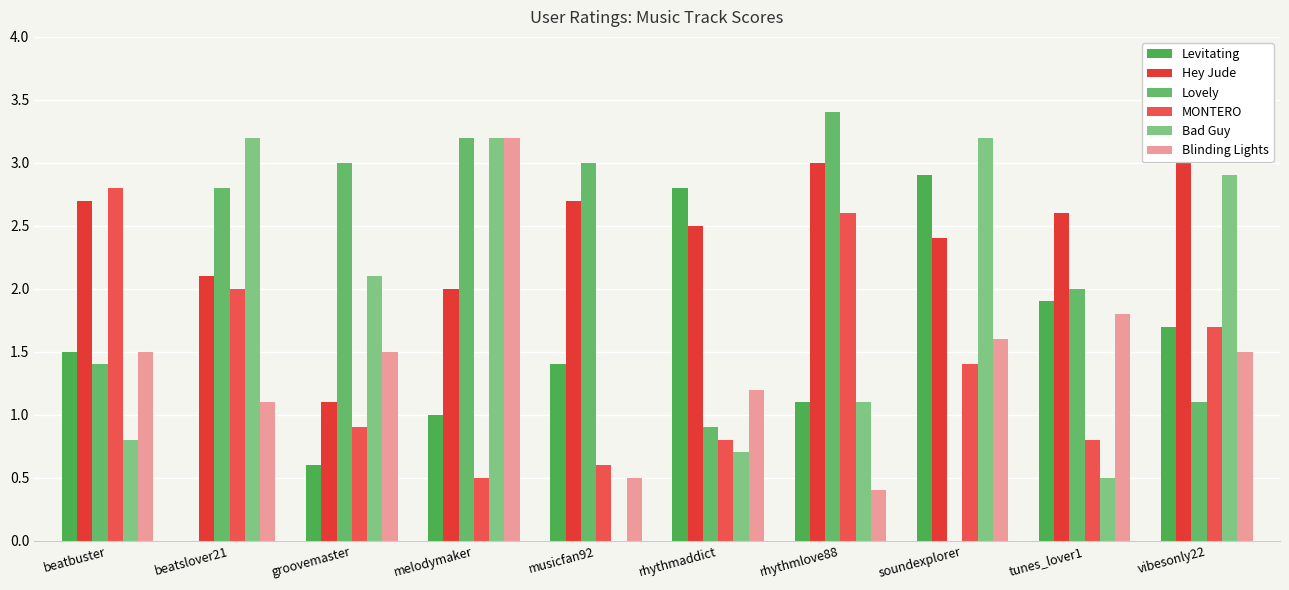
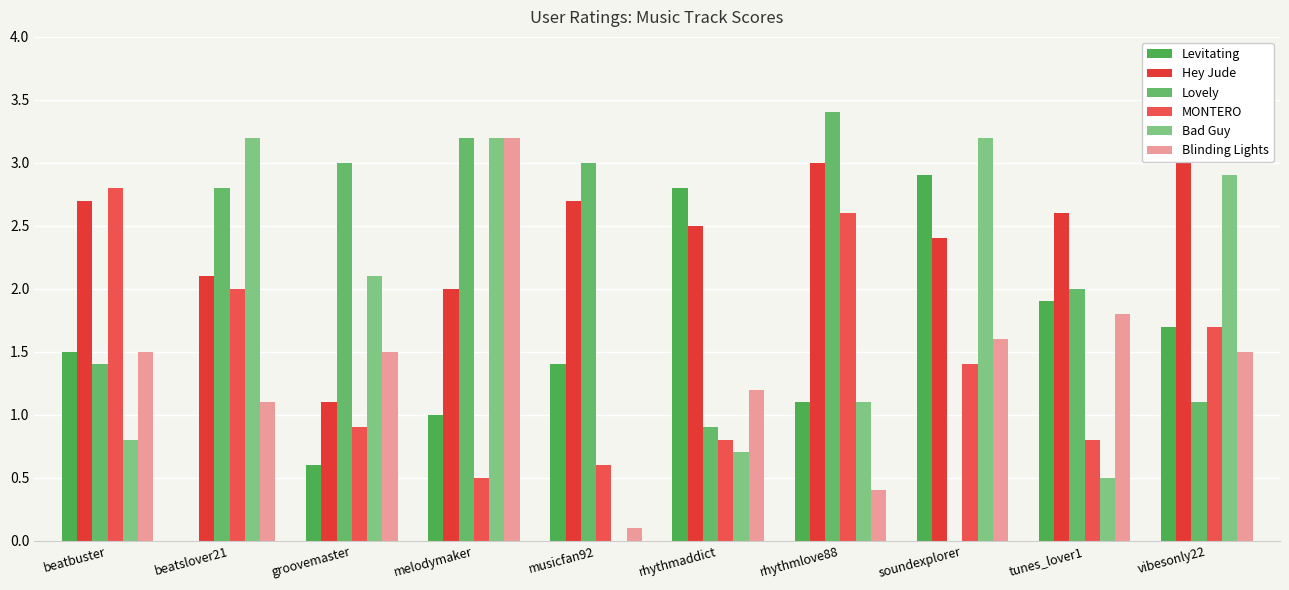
Blinding Lights, musicfan92: 0.5 -> 0.1
